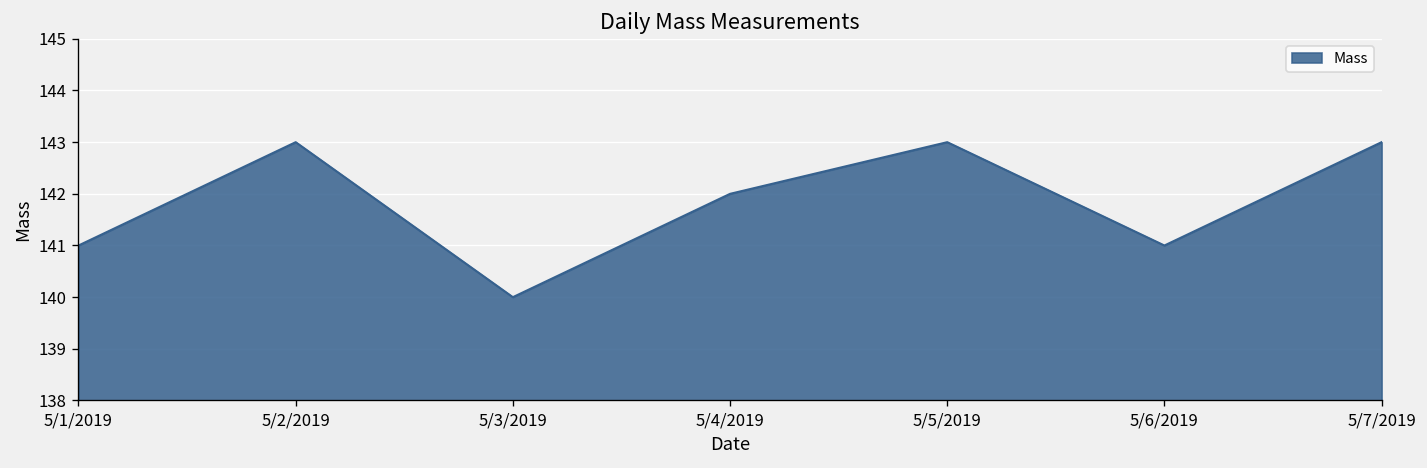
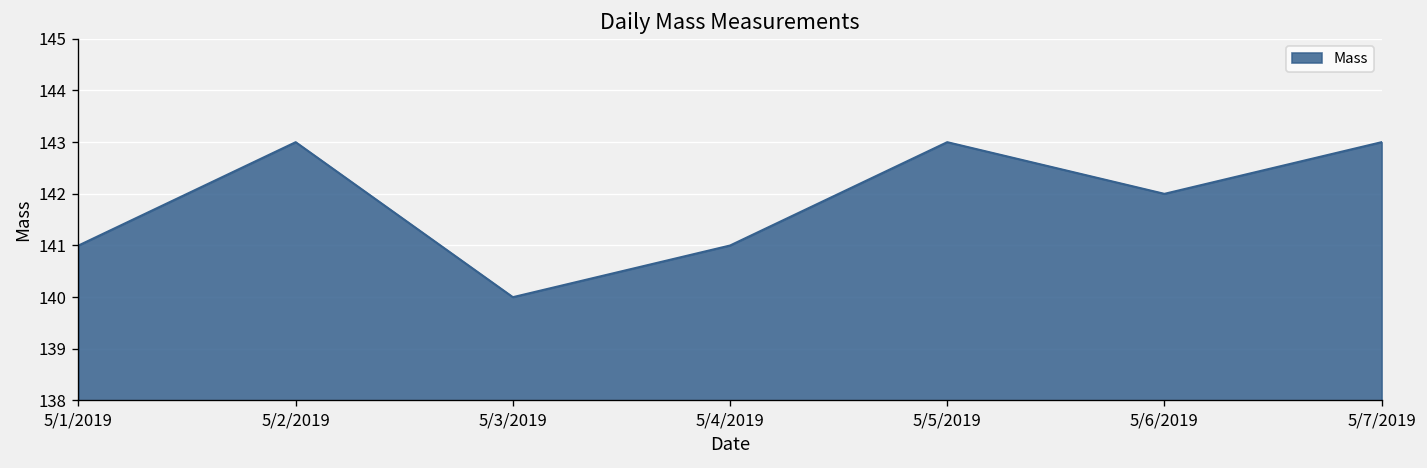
5/4/2019: 142 -> 141
5/6/2019: 141 -> 142
